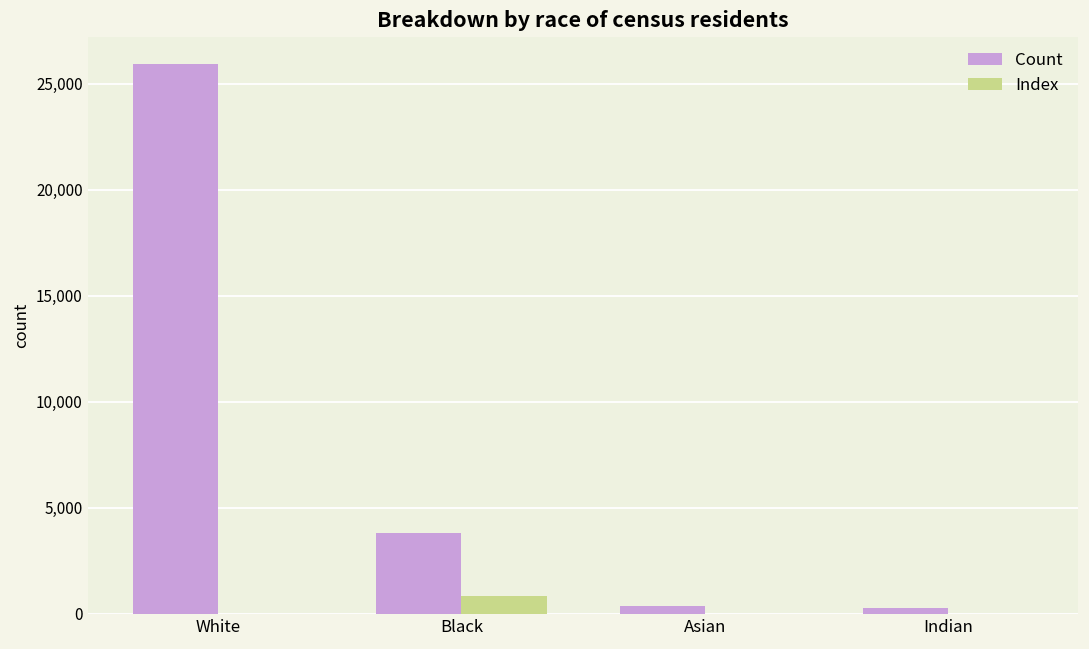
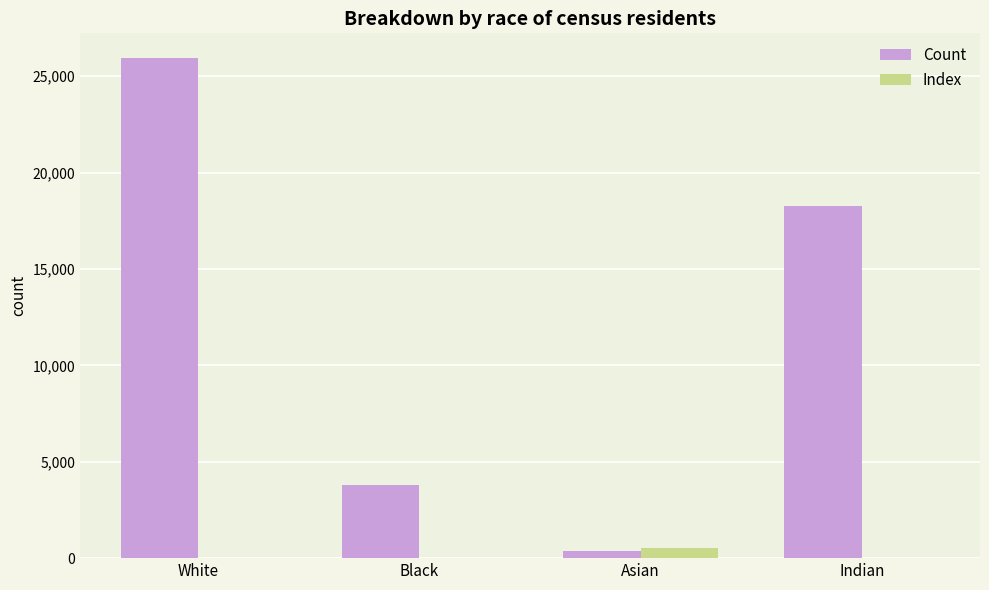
Index, Black: 800 -> 0
Index, Asian: 0 -> 500
Count, Indian: 300 -> 18,300
